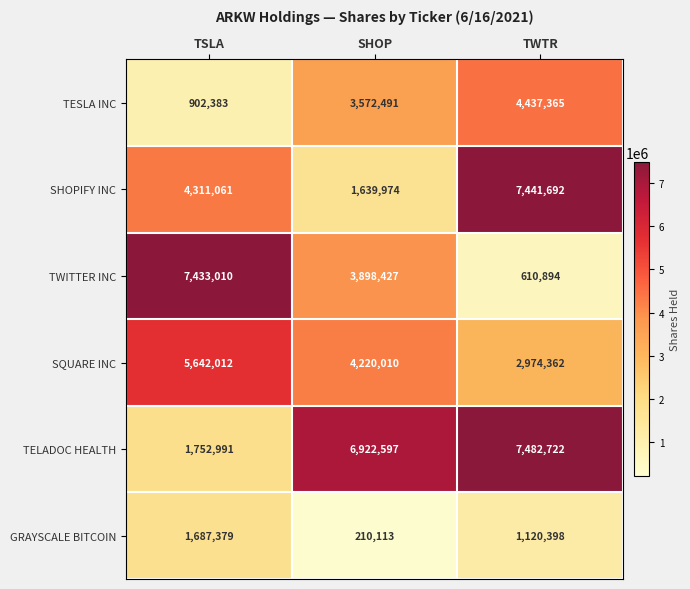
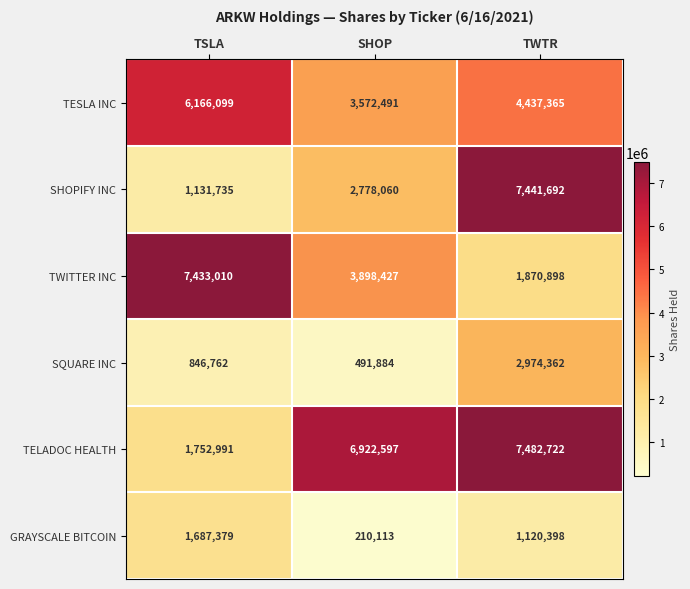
TESLA INC, TSLA: 902,383 -> 6,166,099
SHOPIFY INC, TSLA: 4,311,061 -> 1,131,735
SHOPIFY INC, SHOP: 1,639,974 -> 2,778,060
TWITTER INC, TWTR: 610,894 -> 1,870,898
SQUARE INC, TSLA: 5,642,012 -> 846,762
SQUARE INC, SHOP: 4,220,010 -> 491,884
